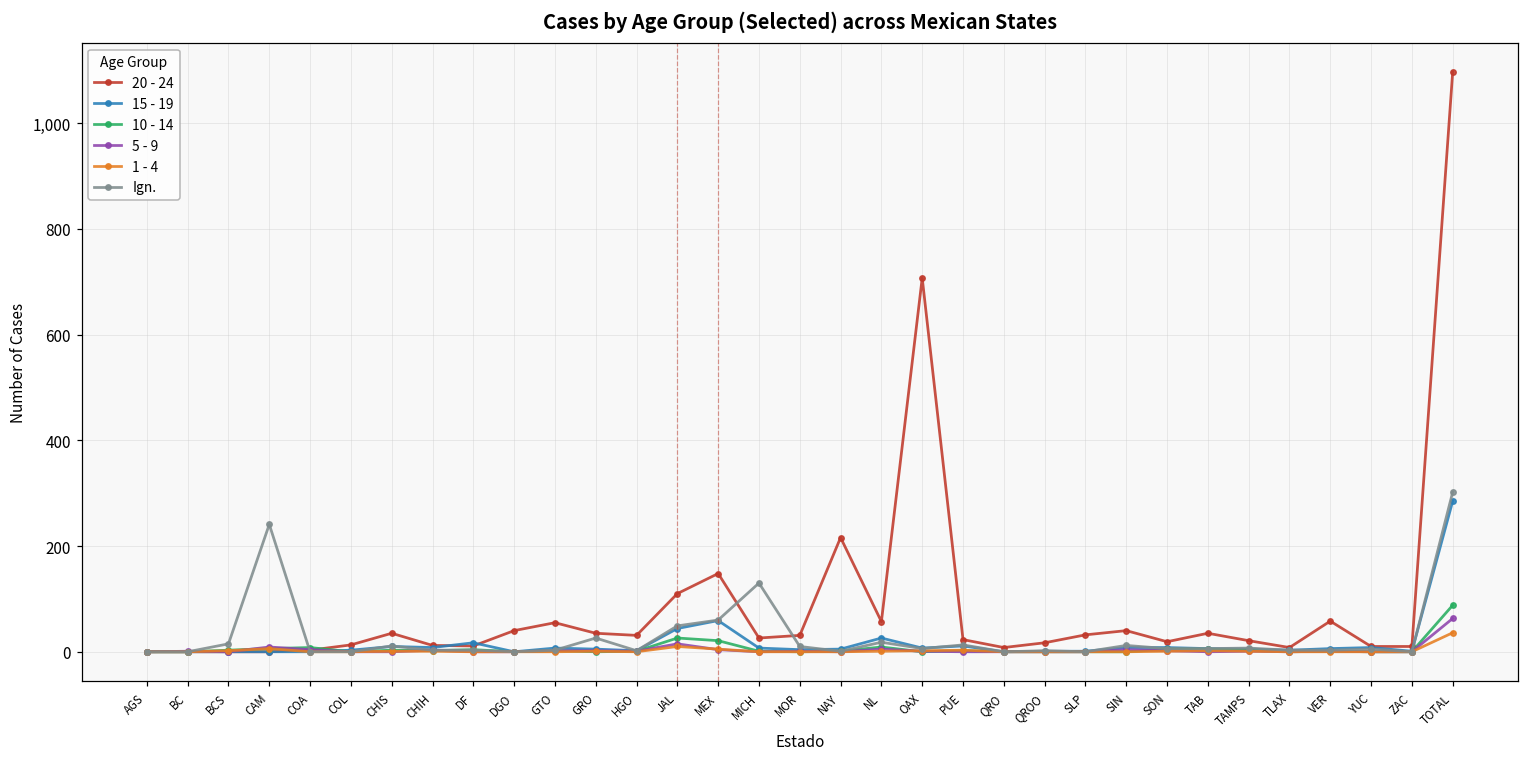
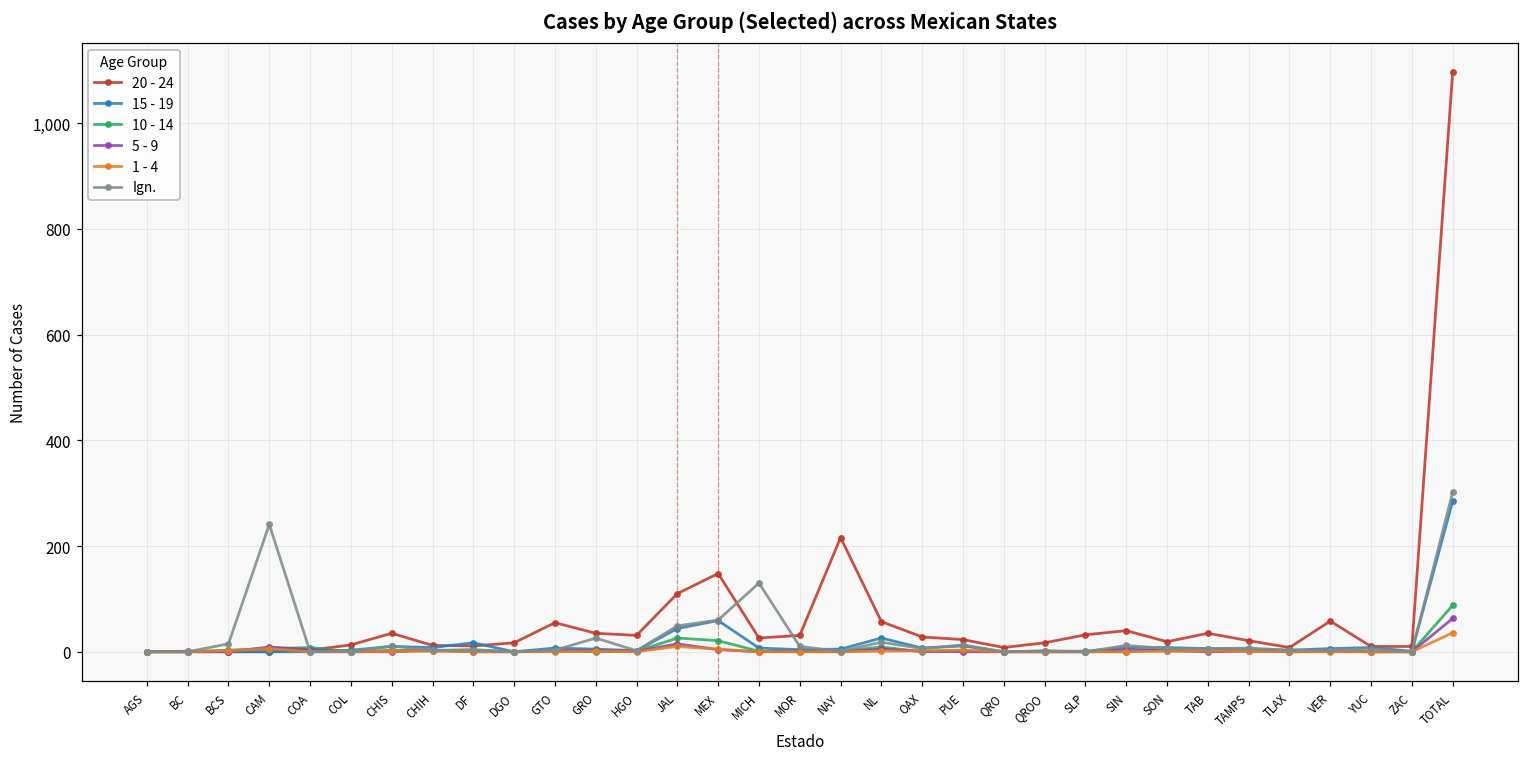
20 - 24, DGO: 40 -> 20
20 - 24, OAX: 710 -> 30
